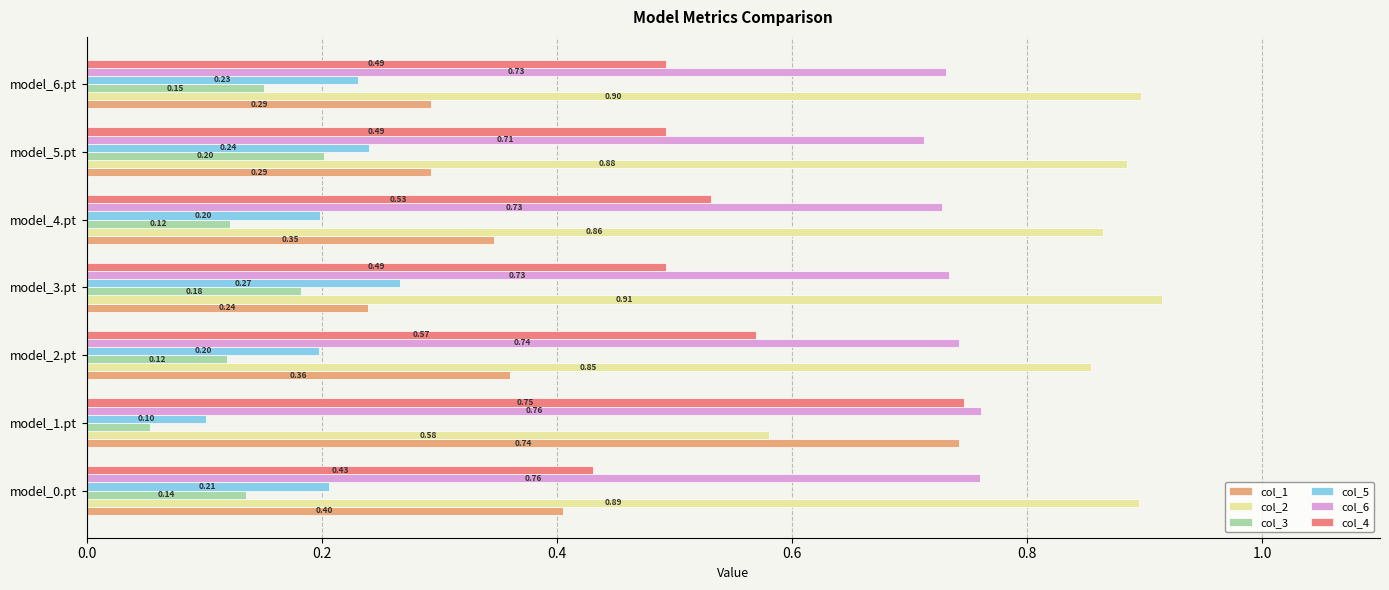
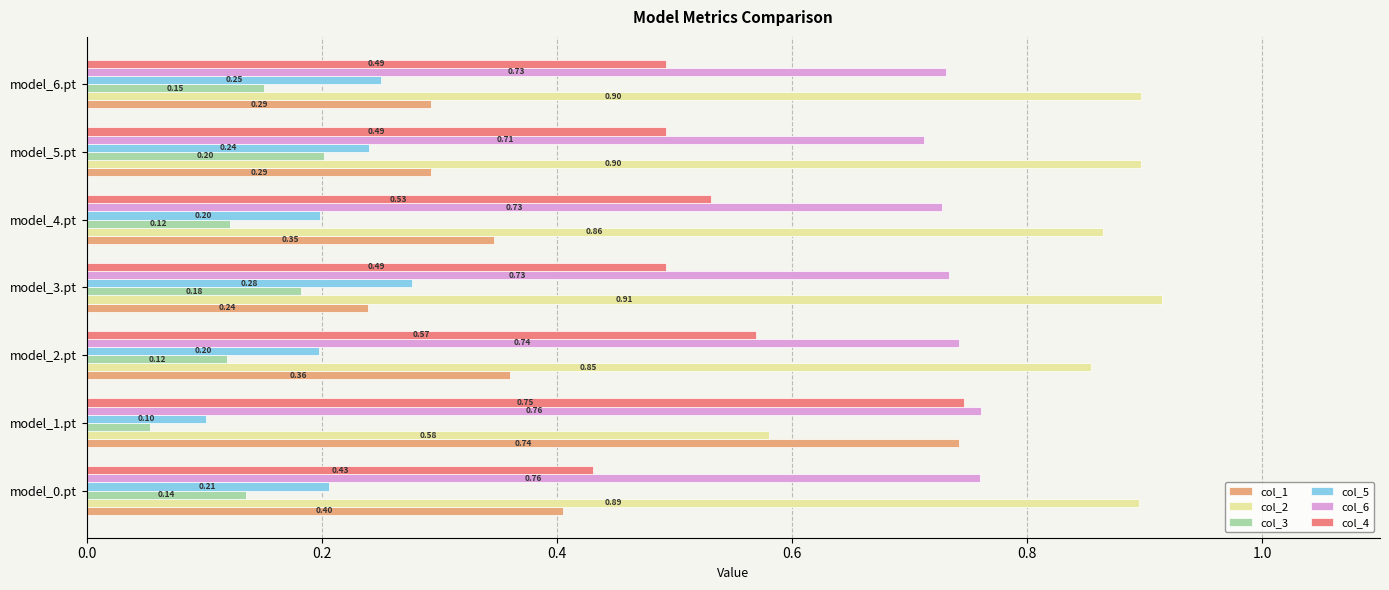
col_5, model_6.pt: 0.23 -> 0.25
col_2, model_5.pt: 0.88 -> 0.90
col_5, model_3.pt: 0.27 -> 0.28
